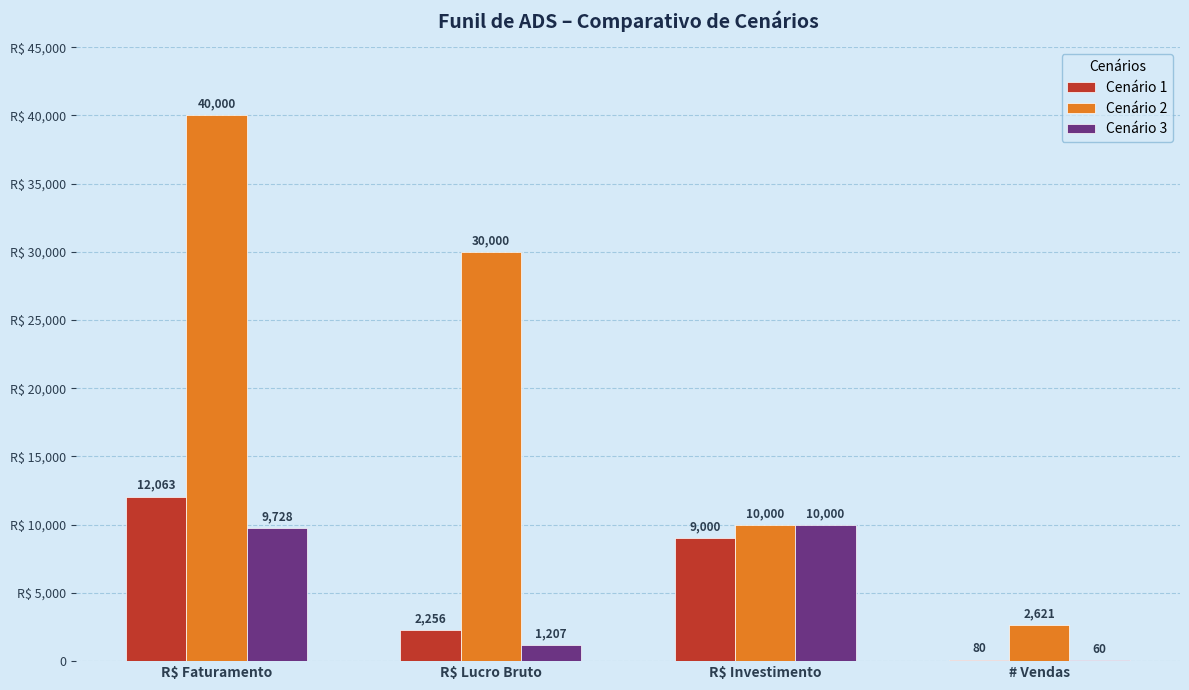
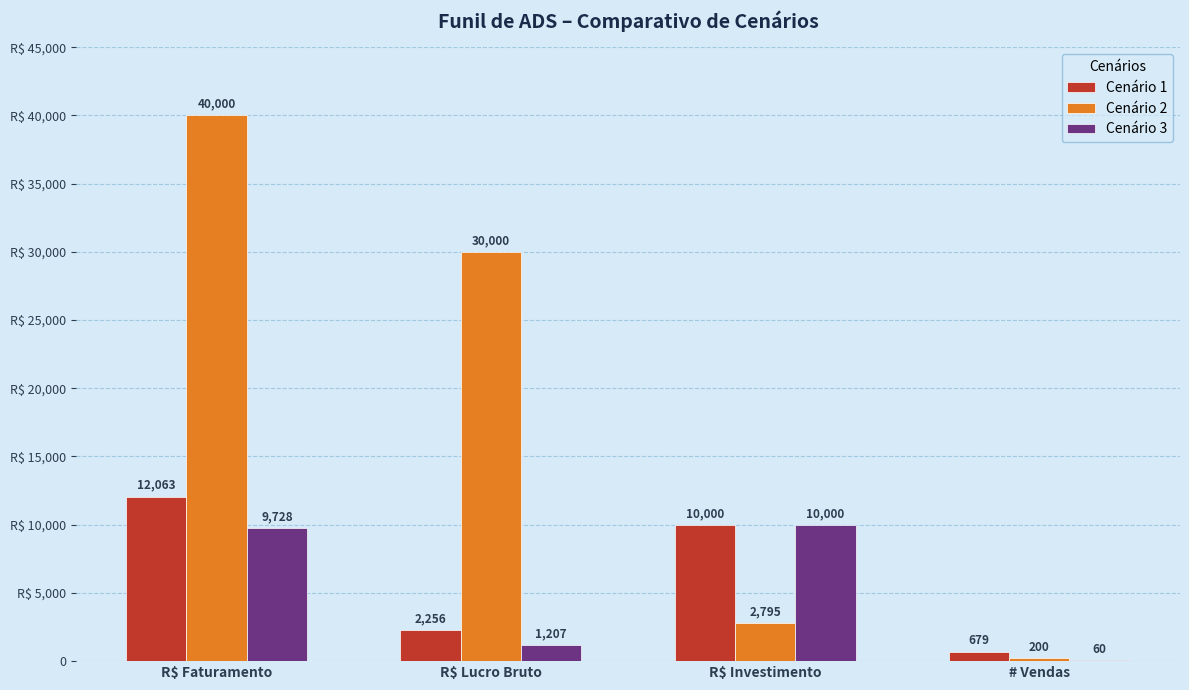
Cenário 1, R$ Investimento: 9,000 -> 10,000
Cenário 2, R$ Investimento: 10,000 -> 2,795
Cenário 1, # Vendas: 80 -> 679
Cenário 2, # Vendas: 2,621 -> 200
